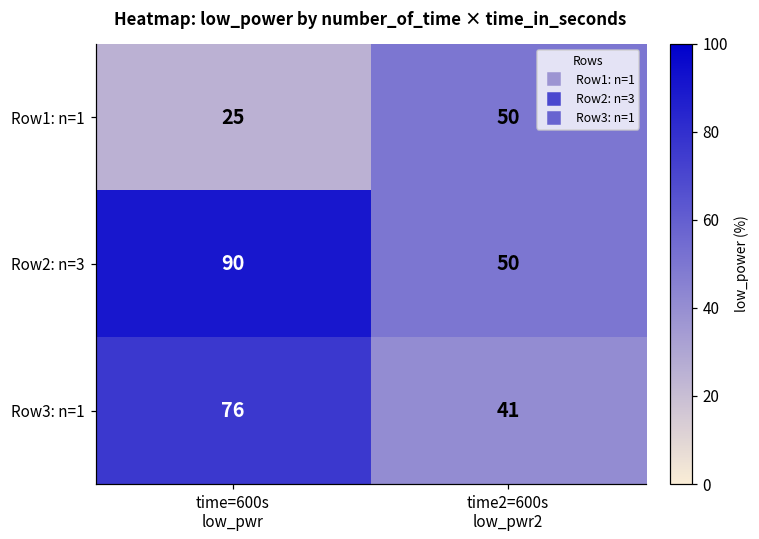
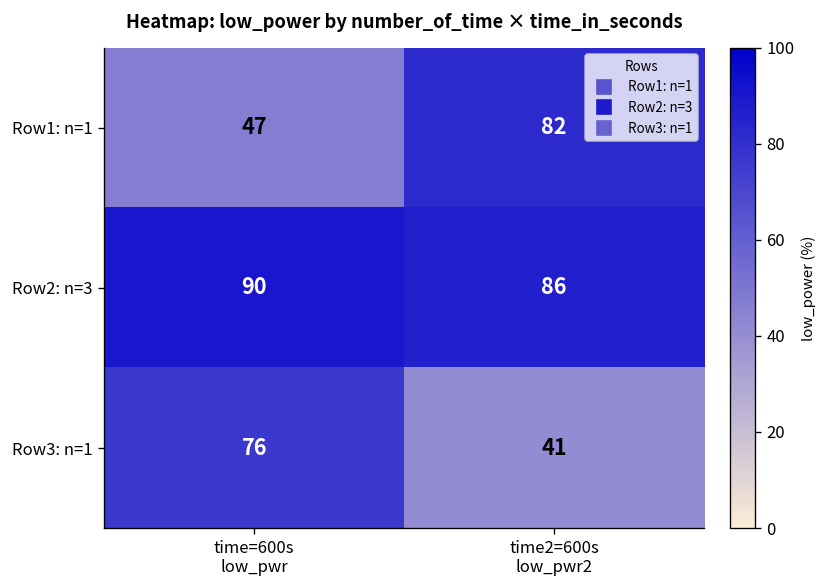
Row1: n=1, time=600s low_pwr: 25 -> 47
Row1: n=1, time2=600s low_pwr2: 50 -> 82
Row2: n=3, time2=600s low_pwr2: 50 -> 86
